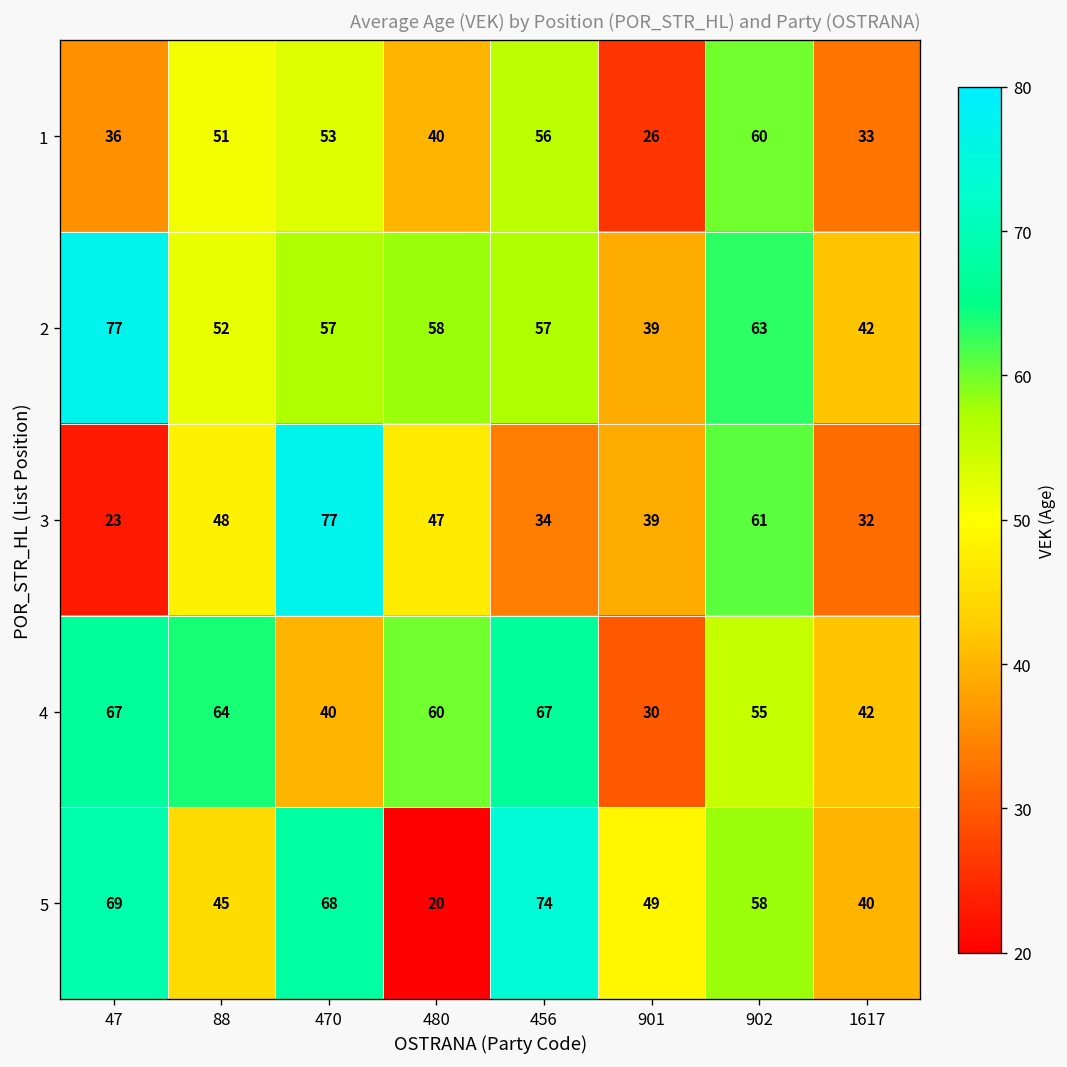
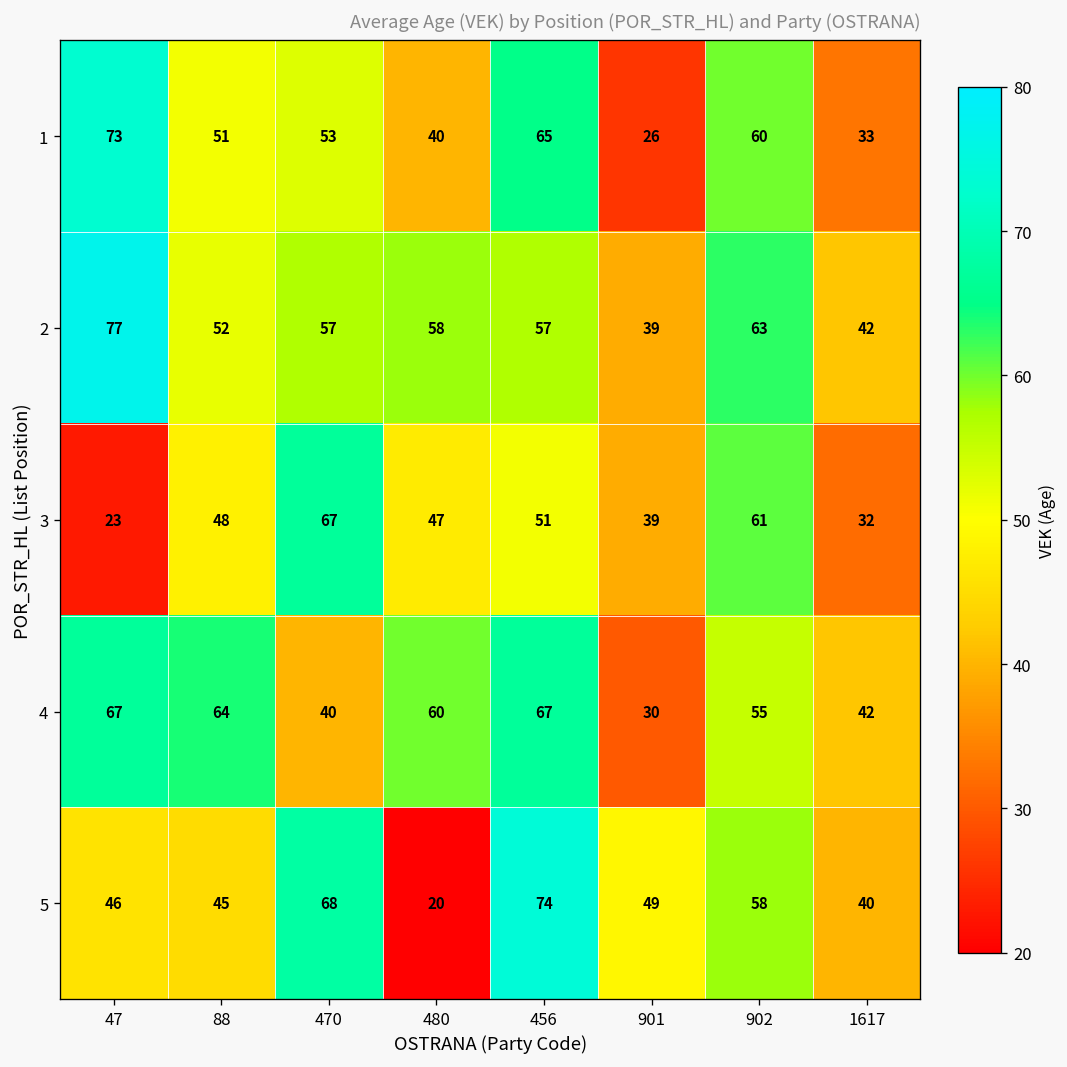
1, 47: 36 -> 73
1, 456: 56 -> 65
3, 470: 77 -> 67
3, 456: 34 -> 51
5, 47: 69 -> 46
